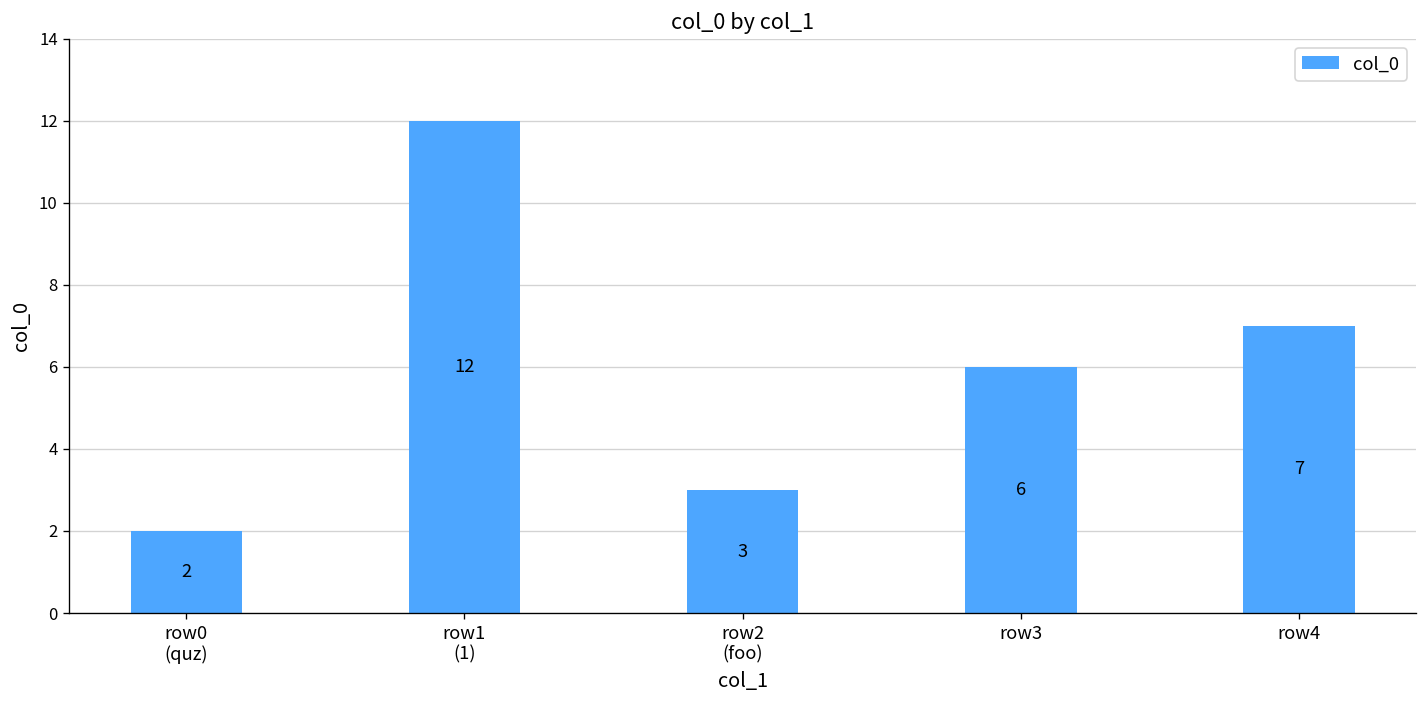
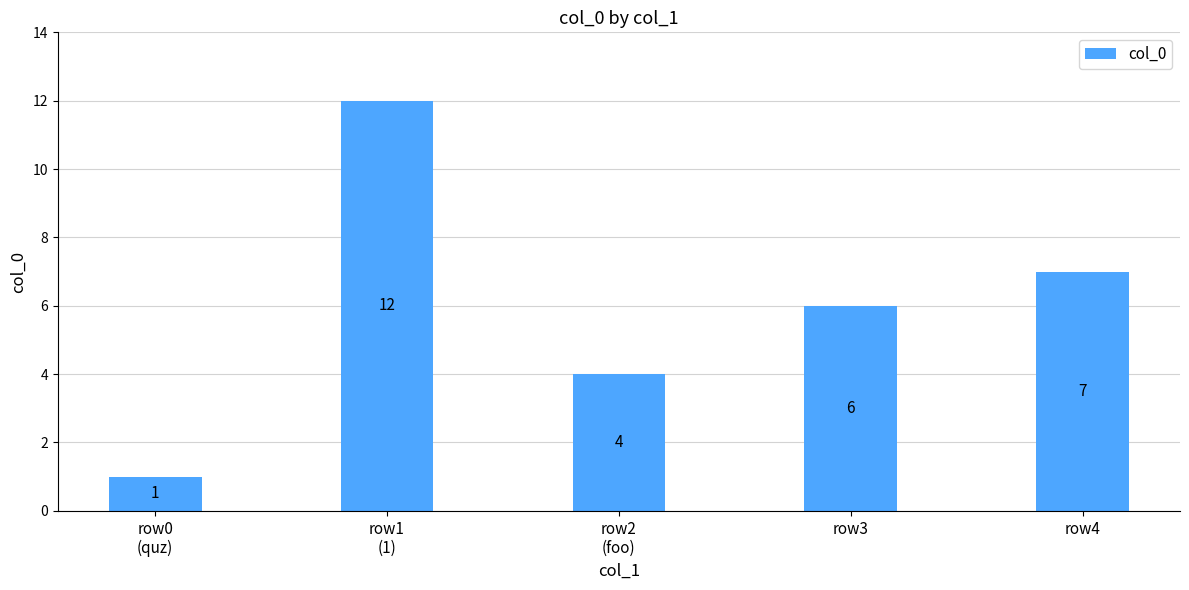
row0 (quz): 2 -> 1
row2 (foo): 3 -> 4
